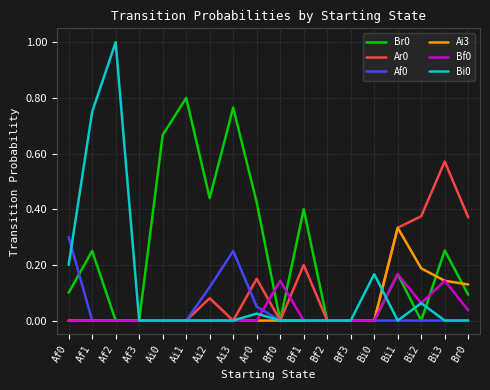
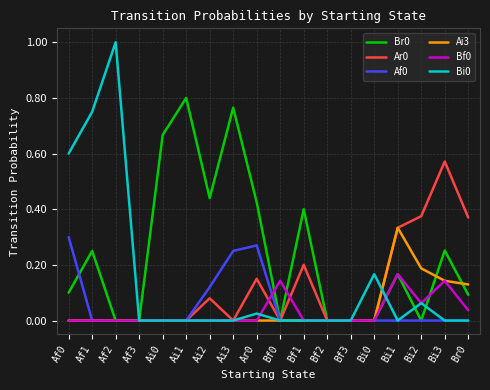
Bi0, Af0: 0.2 -> 0.6
Af0, Ar0: 0.05 -> 0.27
